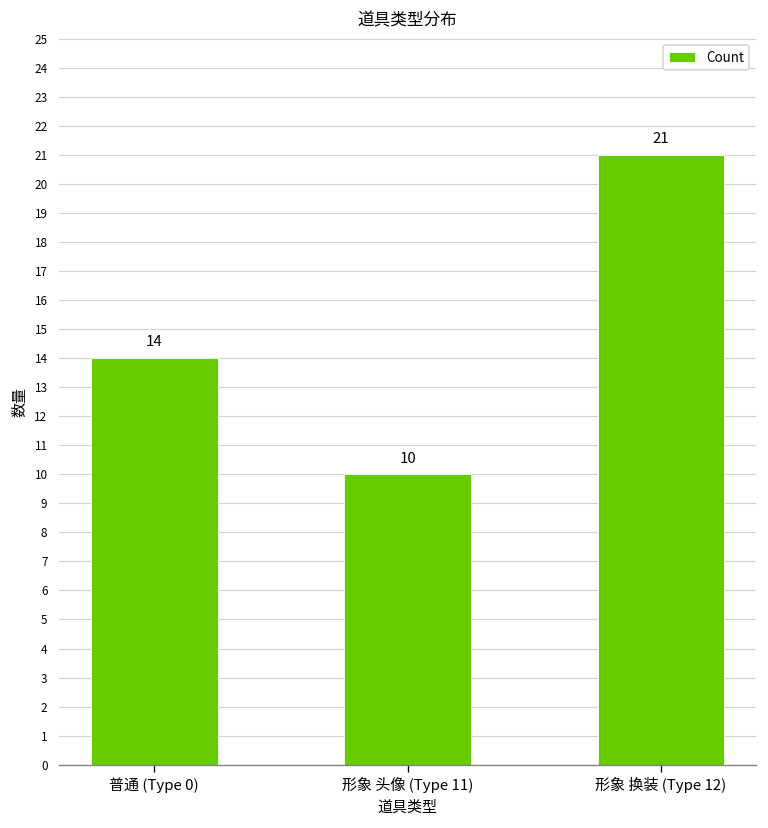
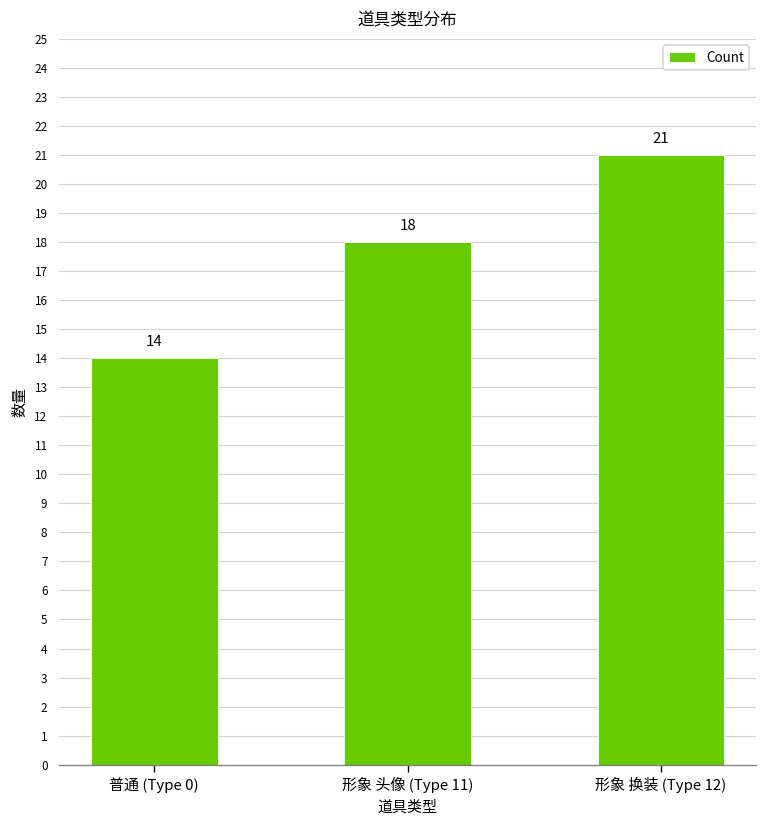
形象 头像 (Type 11): 10 -> 18
